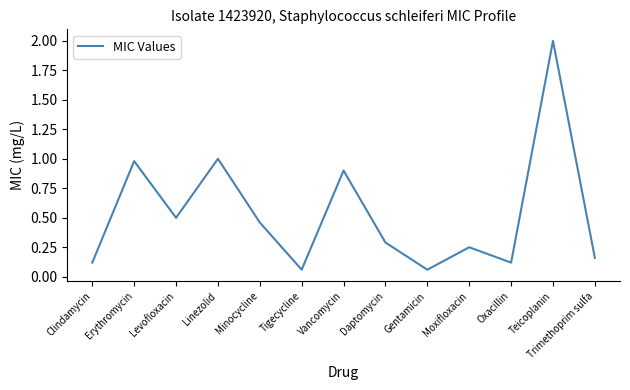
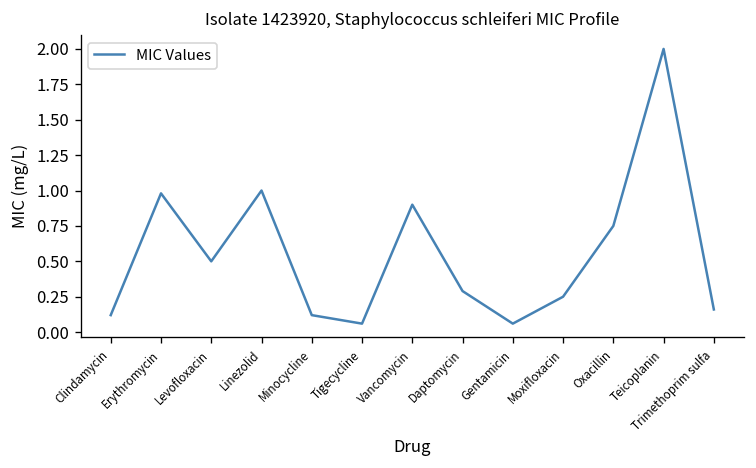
Minocycline: 0.46 -> 0.12
Oxacillin: 0.12 -> 0.75
